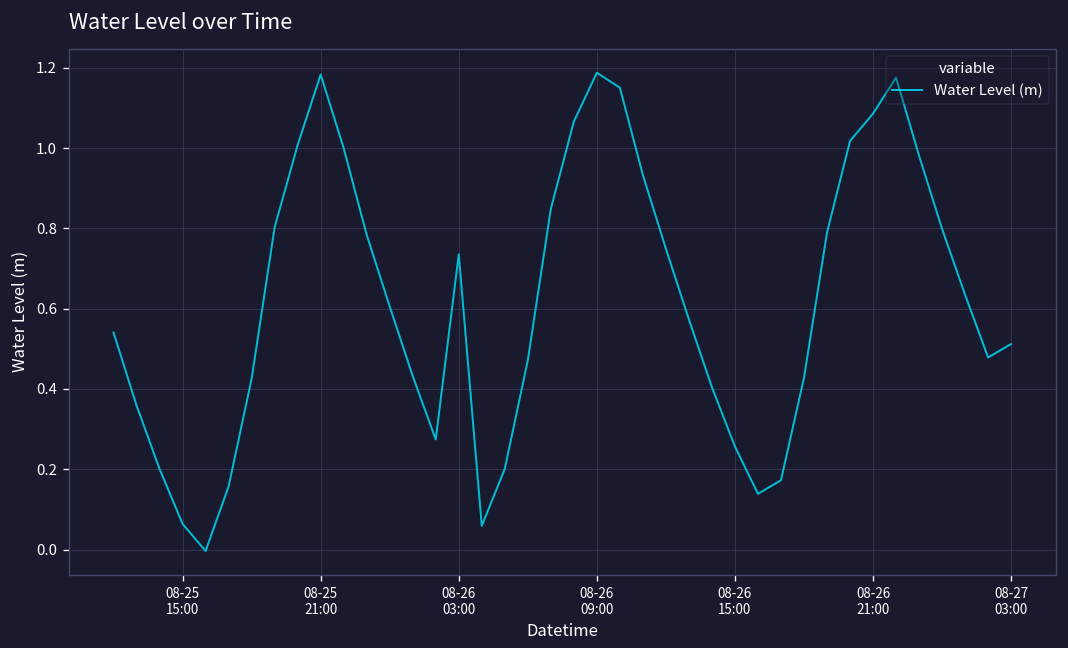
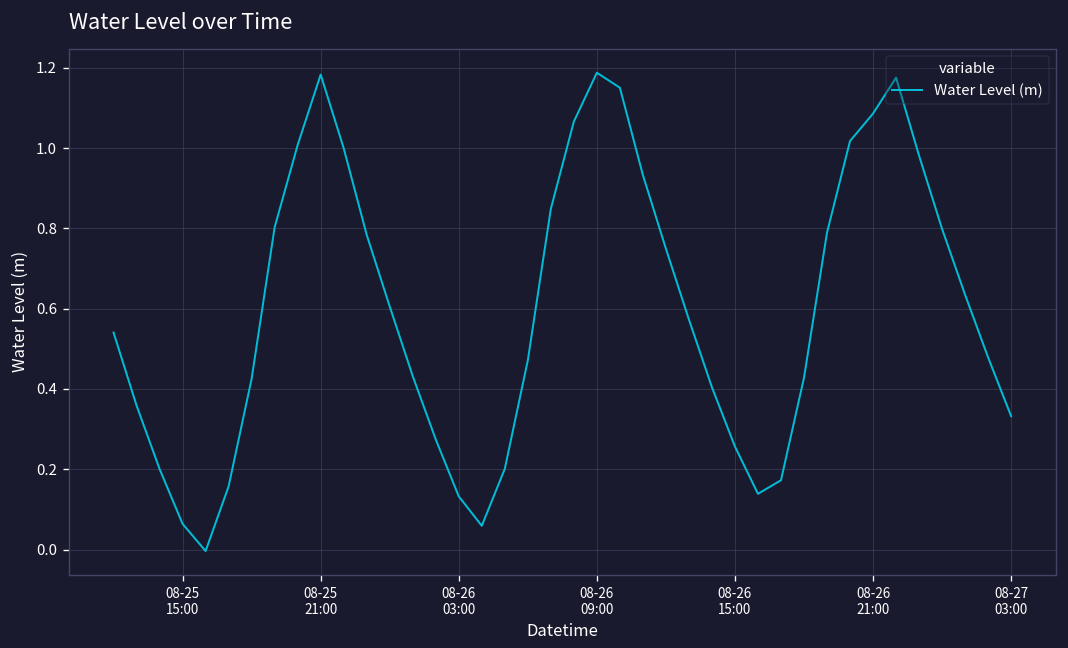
08-26 03:00: 0.74 -> 0.13
08-27 03:00: 0.51 -> 0.33
